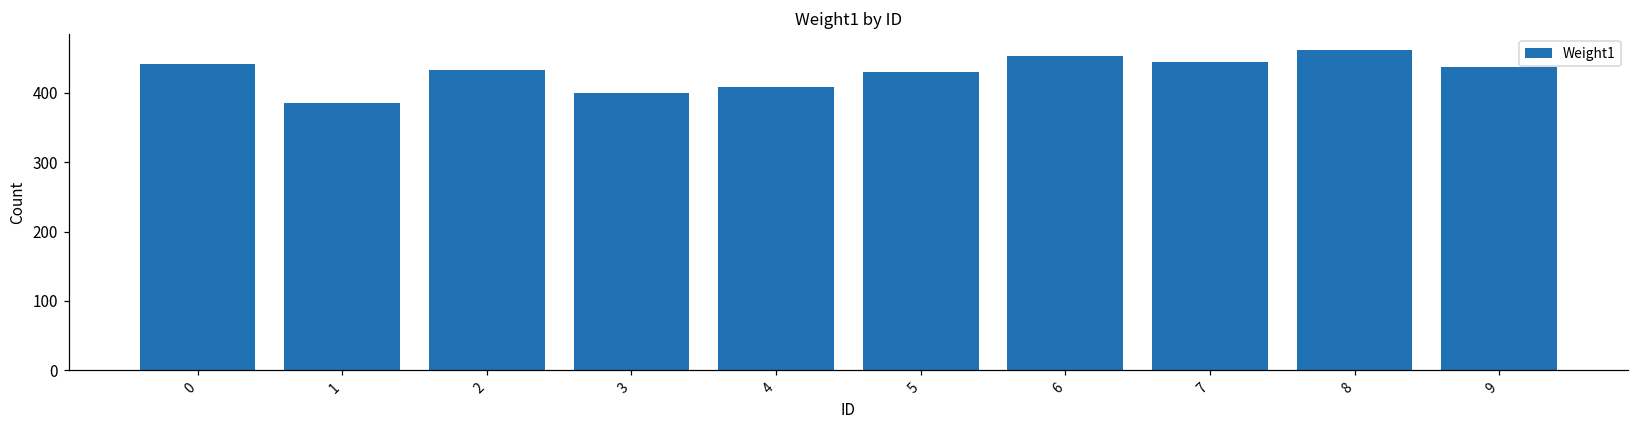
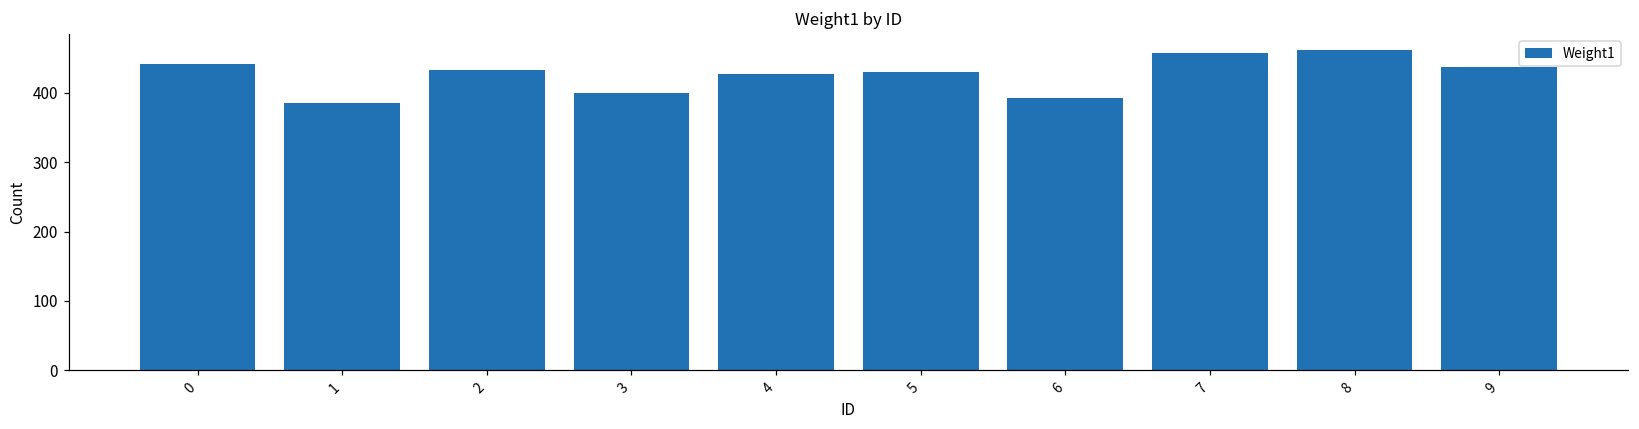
4: 410 -> 430
6: 450 -> 390
7: 440 -> 460
